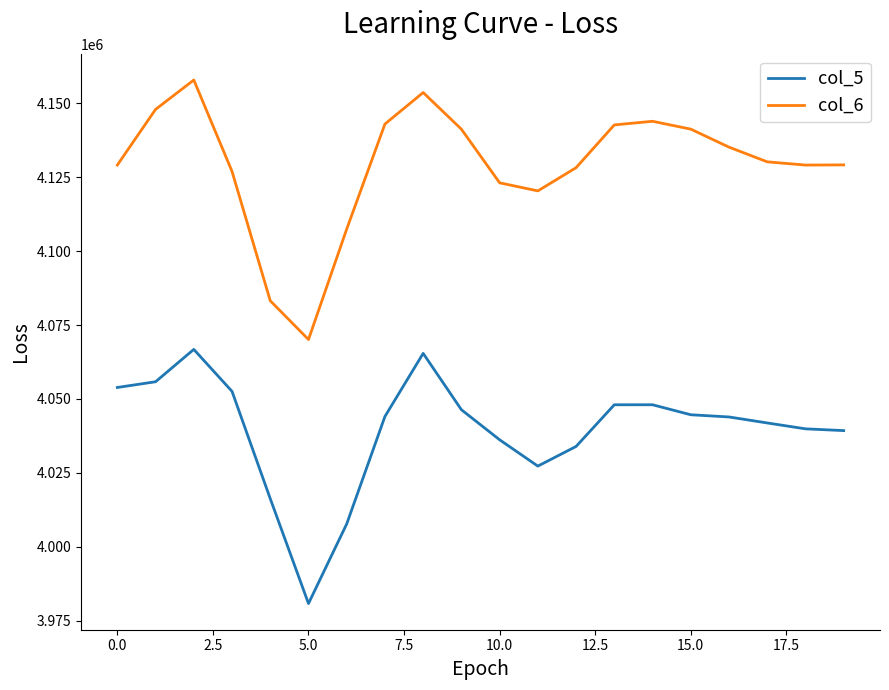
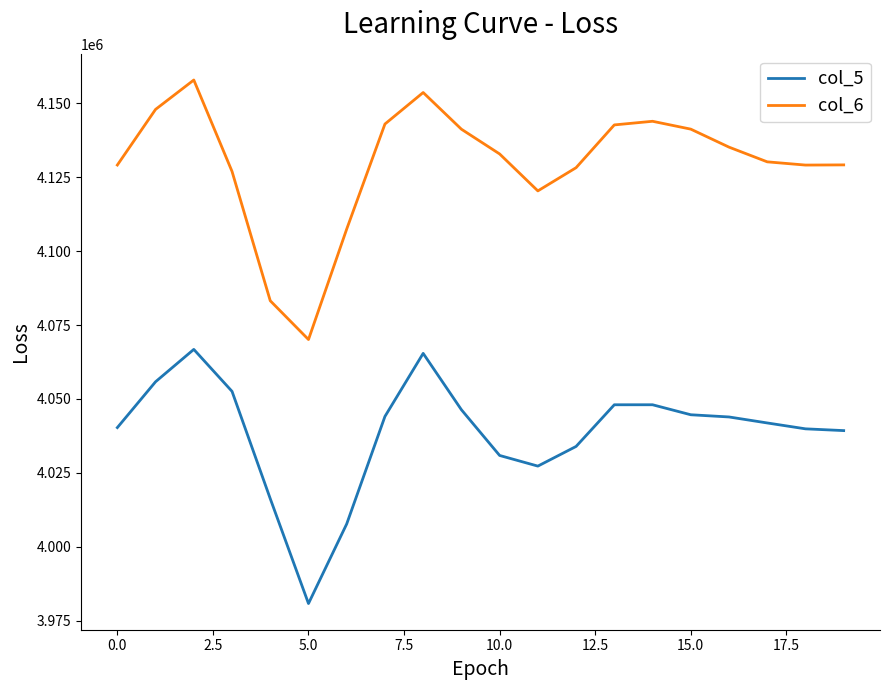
col_5, 0.0: 4054000 -> 4040000
col_5, 10.0: 4036000 -> 4031000
col_6, 10.0: 4123000 -> 4133000
